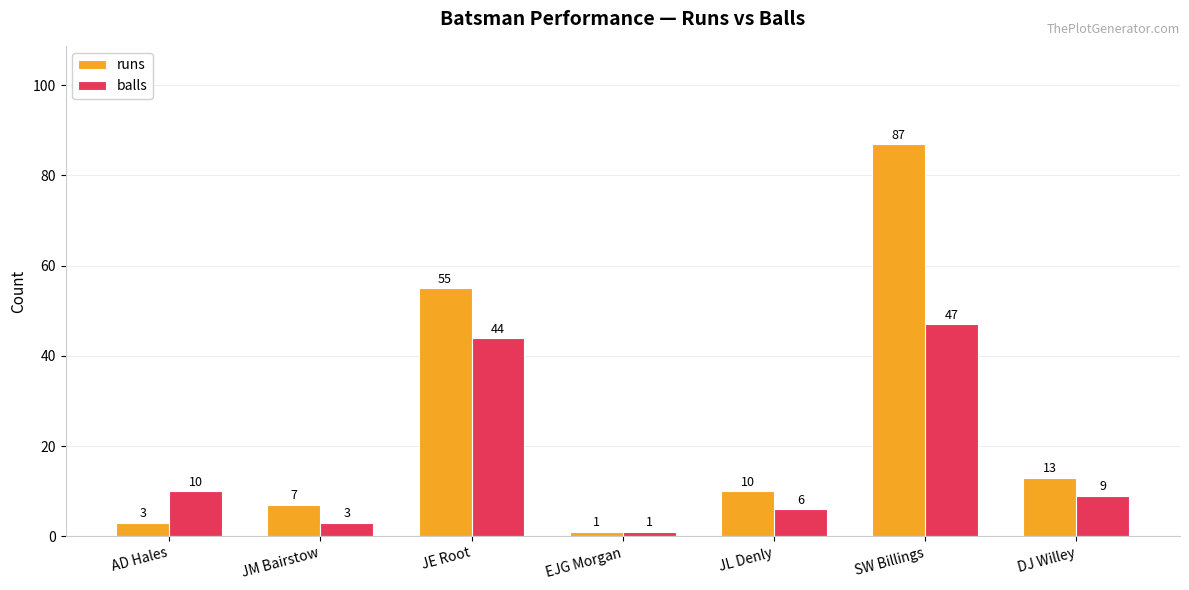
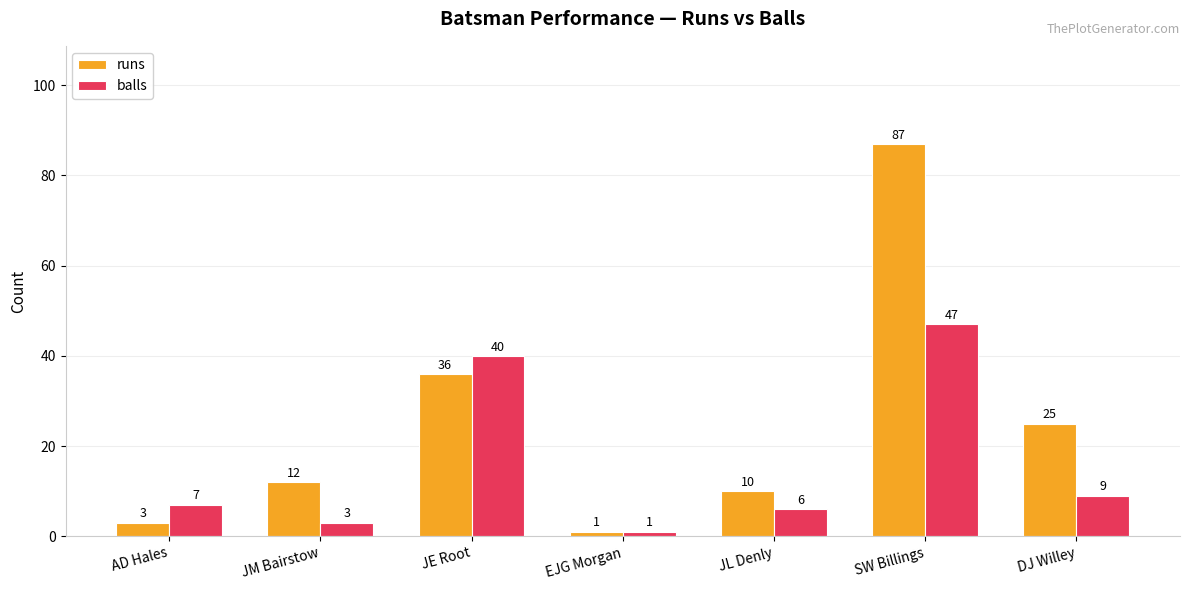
balls, AD Hales: 10 -> 7
runs, JM Bairstow: 7 -> 12
runs, JE Root: 55 -> 36
balls, JE Root: 44 -> 40
runs, DJ Willey: 13 -> 25
